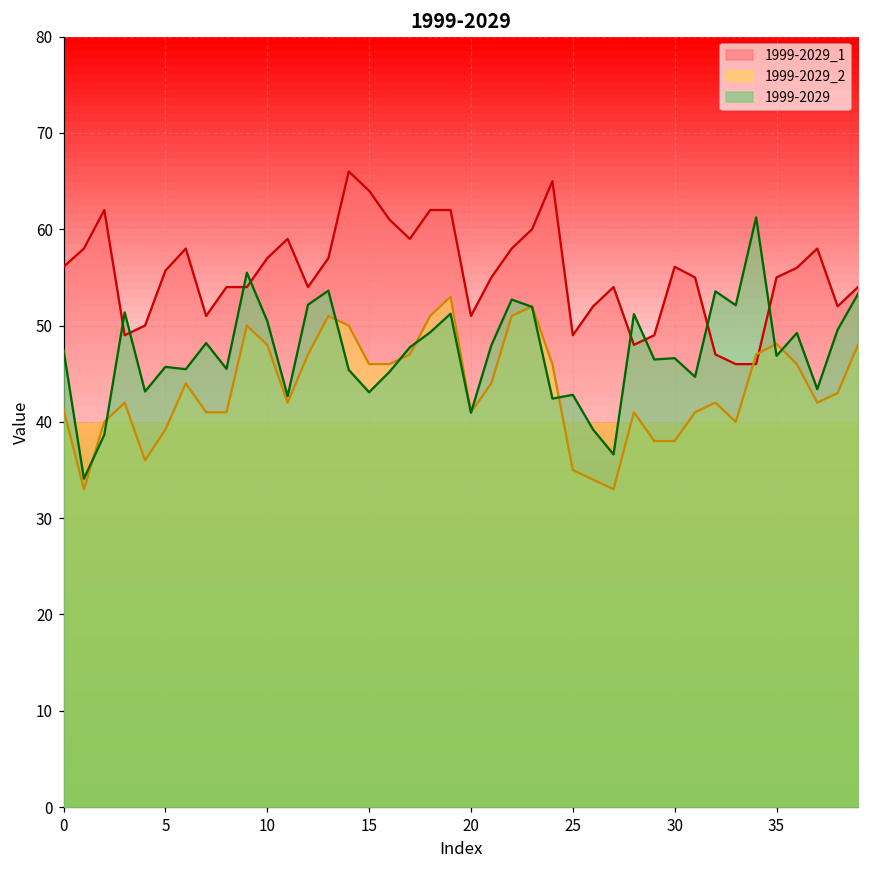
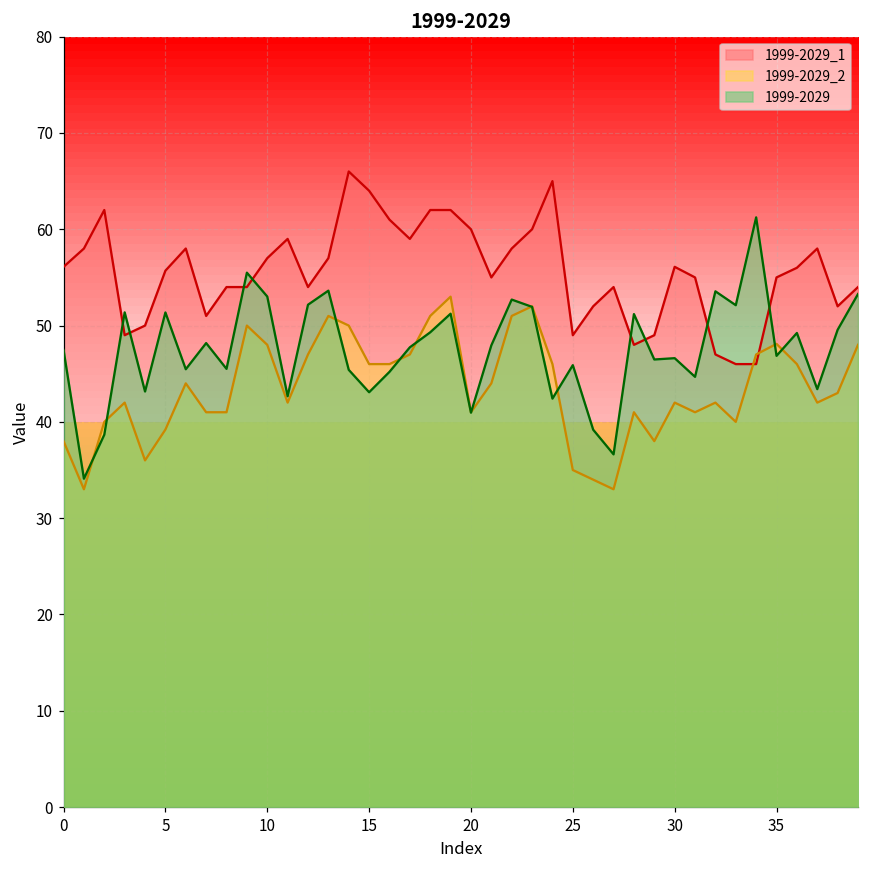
1999-2029_2, 0: 41 -> 38
1999-2029, 5: 46 -> 51
1999-2029, 10: 50 -> 53
1999-2029_1, 20: 51 -> 60
1999-2029, 25: 43 -> 46
1999-2029_2, 30: 38 -> 42
